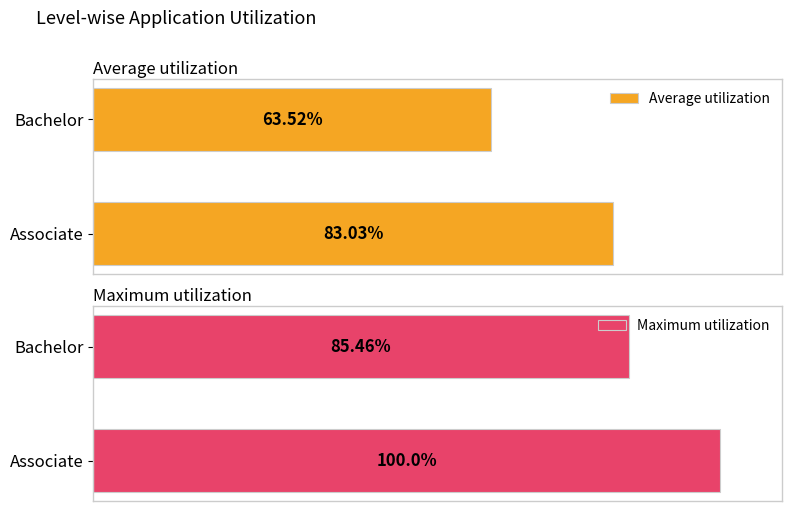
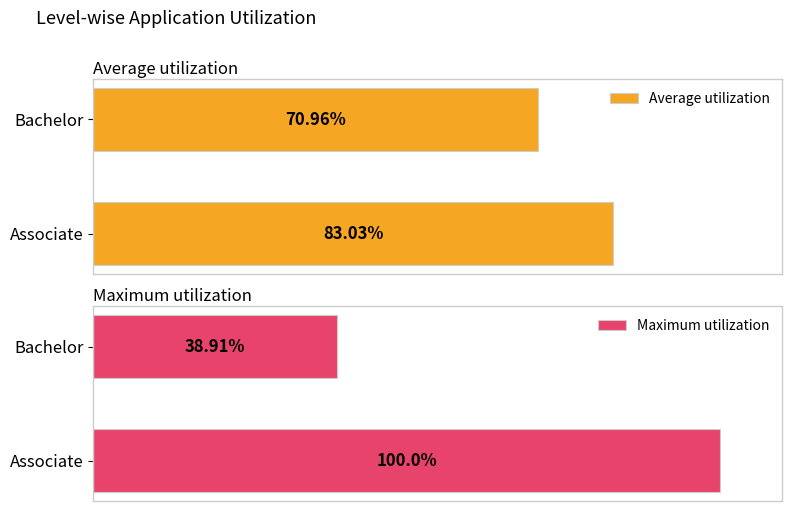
Average utilization, Bachelor: 63.52% -> 70.96%
Maximum utilization, Bachelor: 85.46% -> 38.91%
